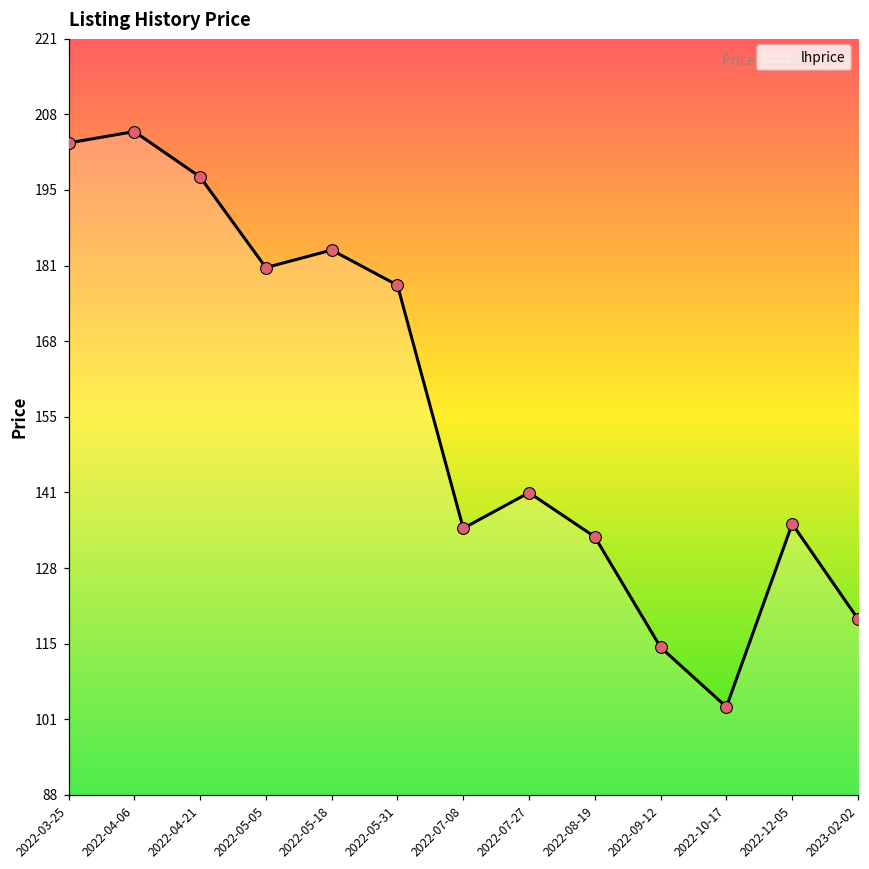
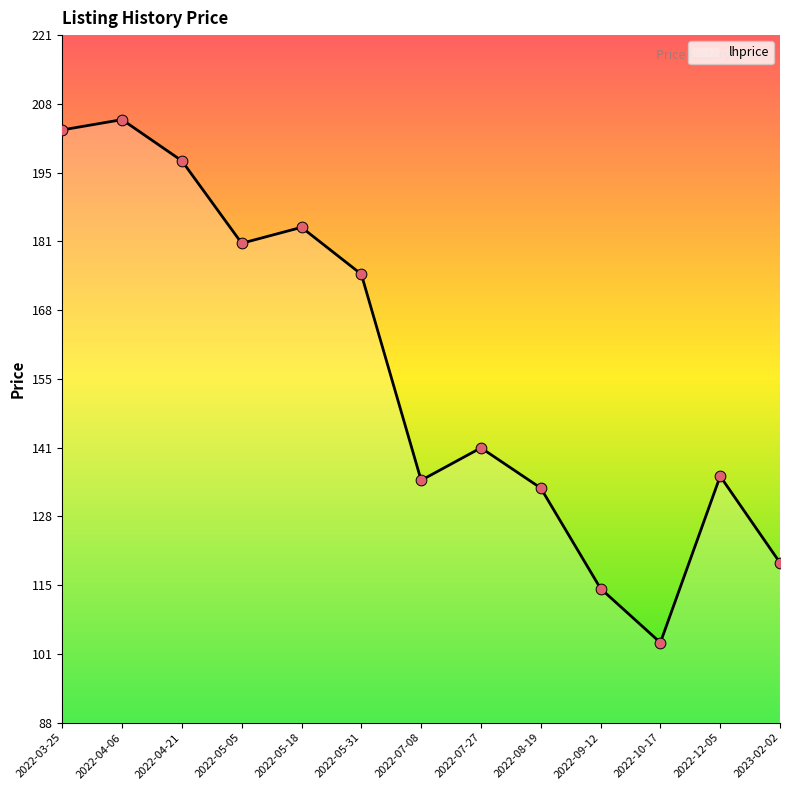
2022-05-31: 178 -> 175
